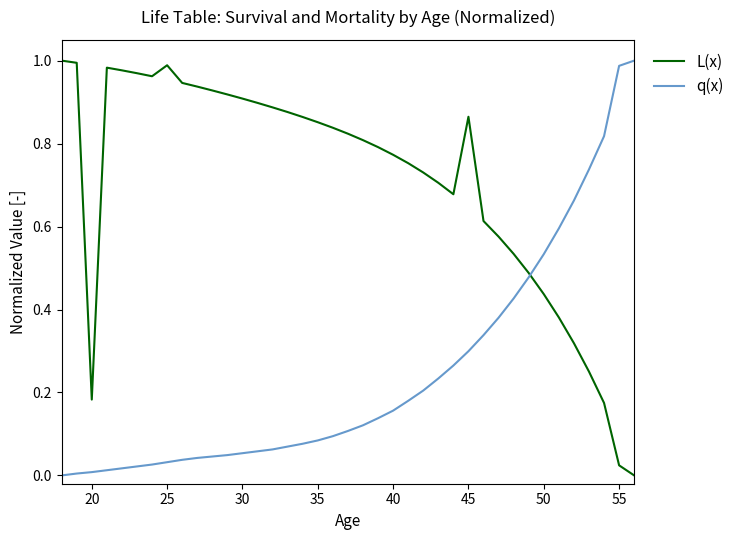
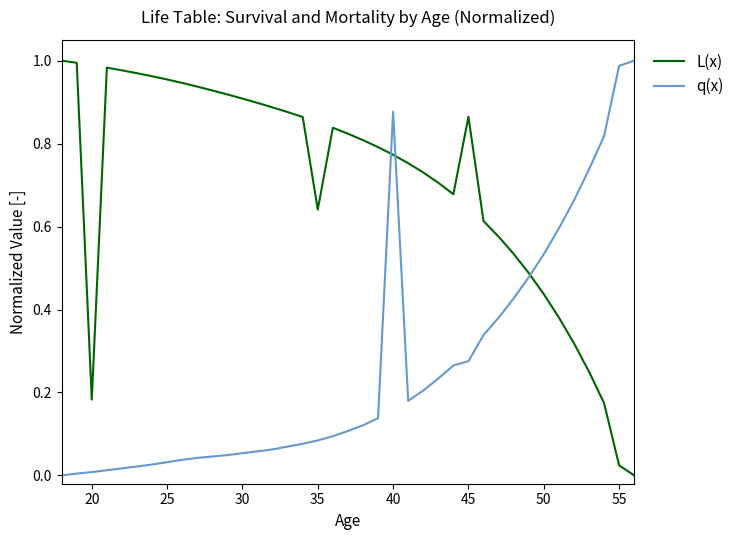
L(x), 25: 0.99 -> 0.95
L(x), 35: 0.85 -> 0.64
q(x), 40: 0.16 -> 0.88
q(x), 45: 0.30 -> 0.28
